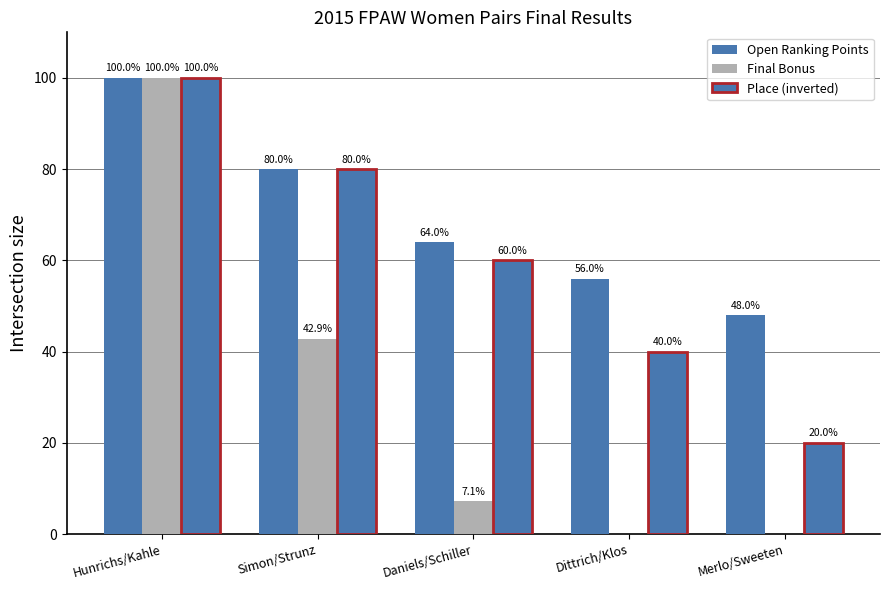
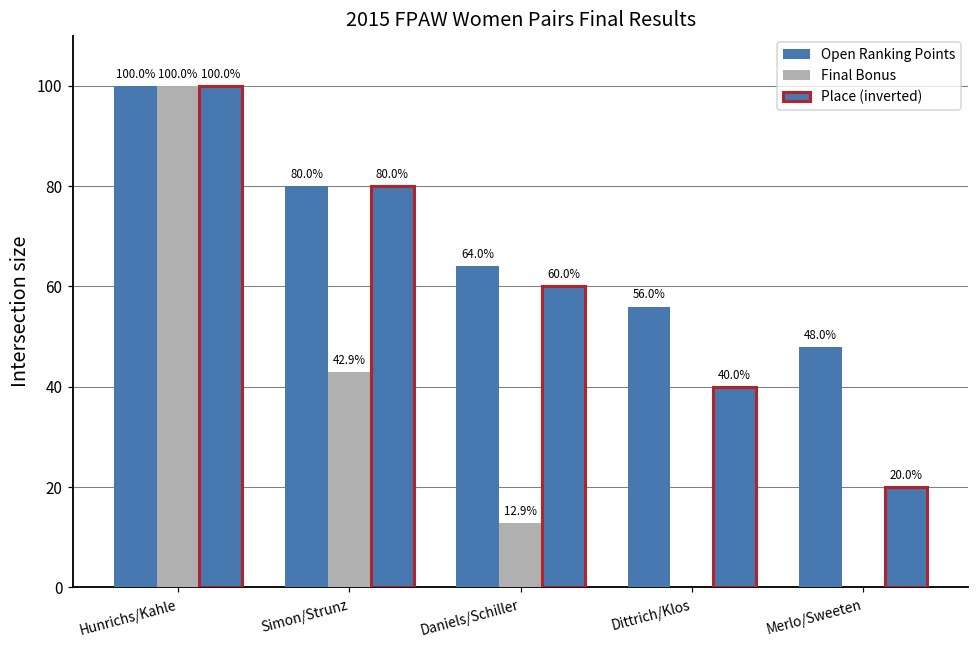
Final Bonus, Daniels/Schiller: 7.1% -> 12.9%
